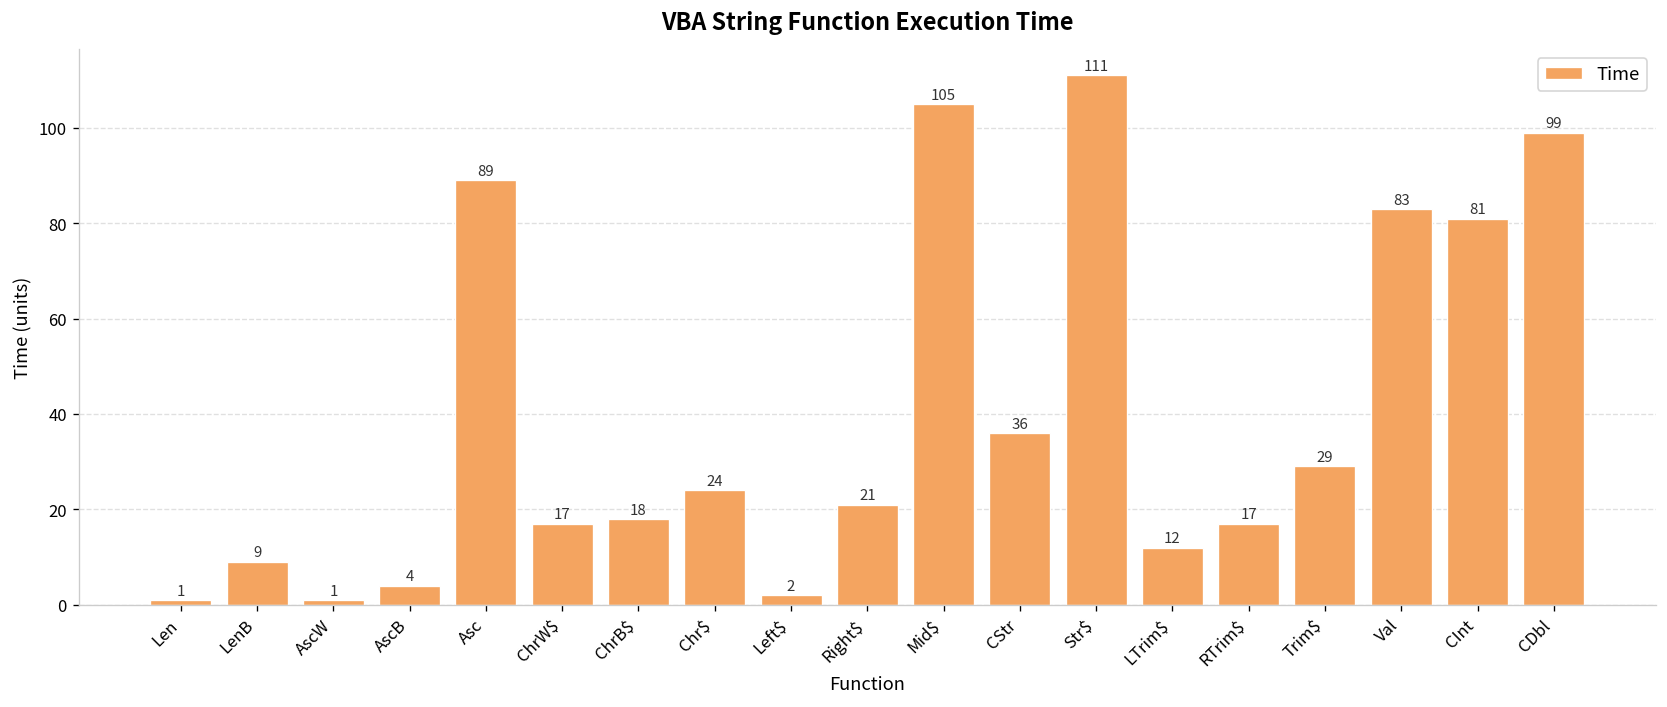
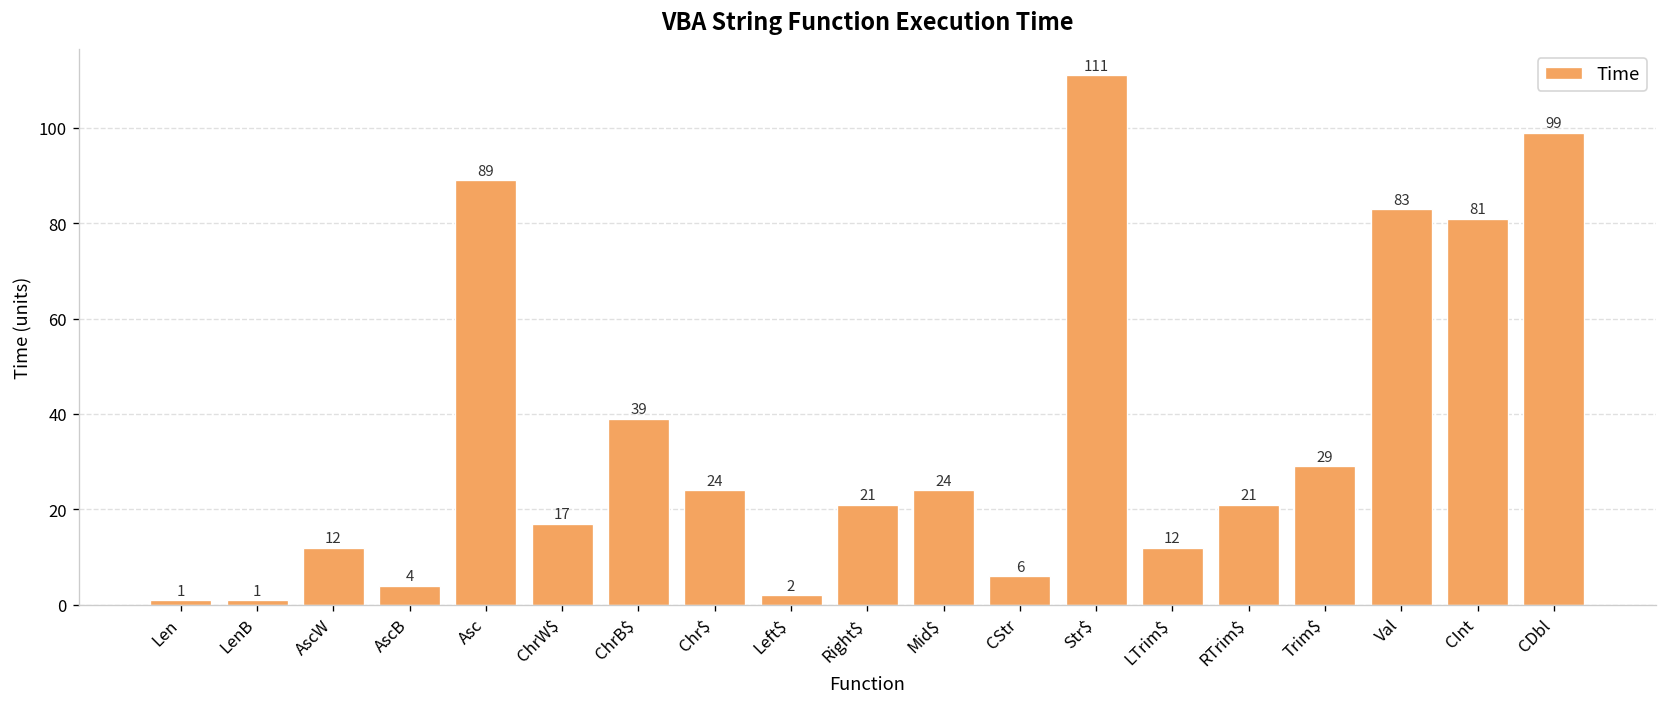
LenB: 9 -> 1
AscW: 1 -> 12
ChrB$: 18 -> 39
Mid$: 105 -> 24
CStr: 36 -> 6
RTrim$: 17 -> 21
